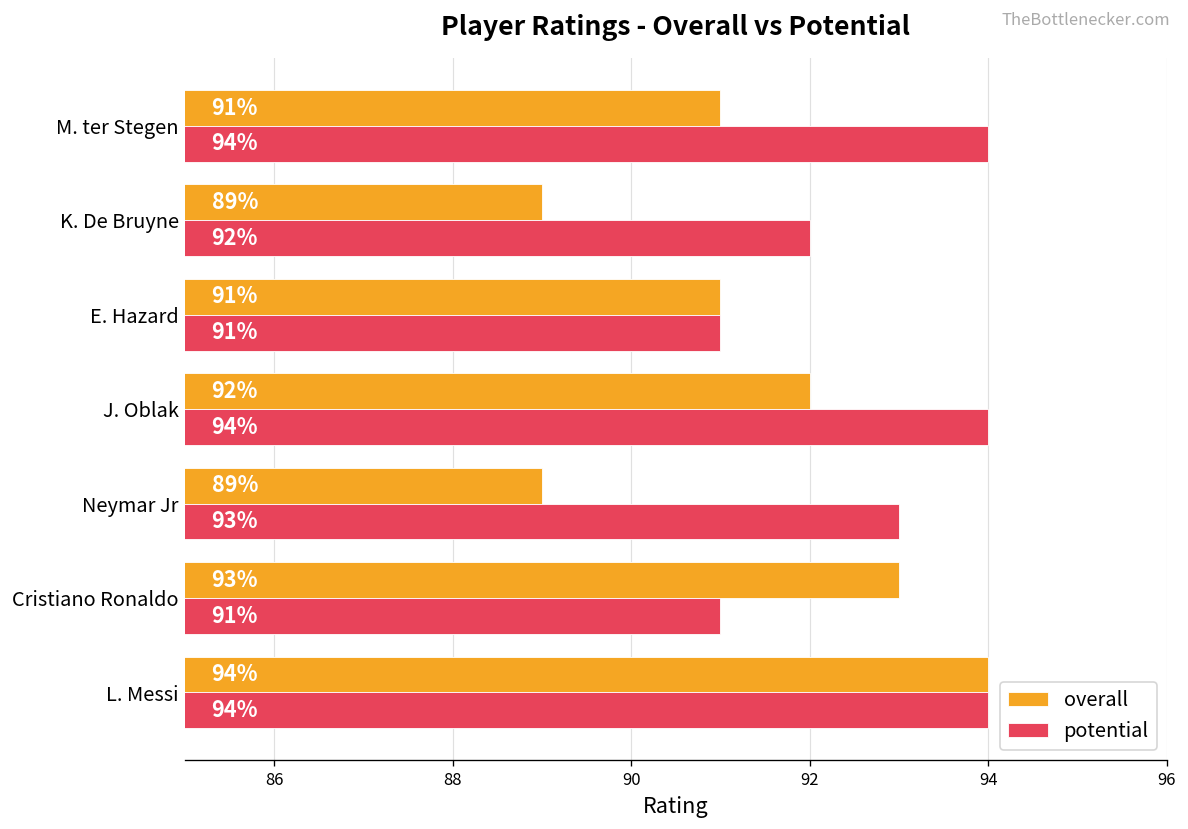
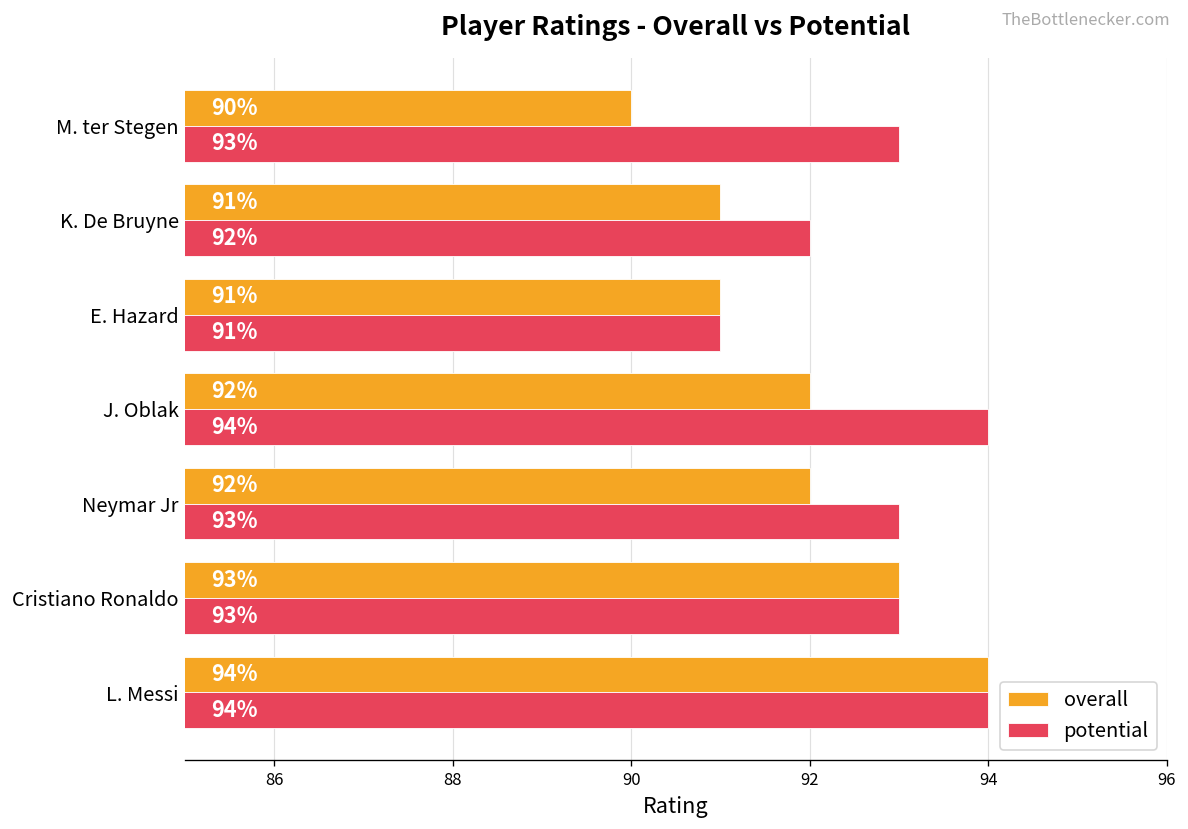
overall, M. ter Stegen: 91% -> 90%
potential, M. ter Stegen: 94% -> 93%
overall, K. De Bruyne: 89% -> 91%
overall, Neymar Jr: 89% -> 92%
potential, Cristiano Ronaldo: 91% -> 93%
